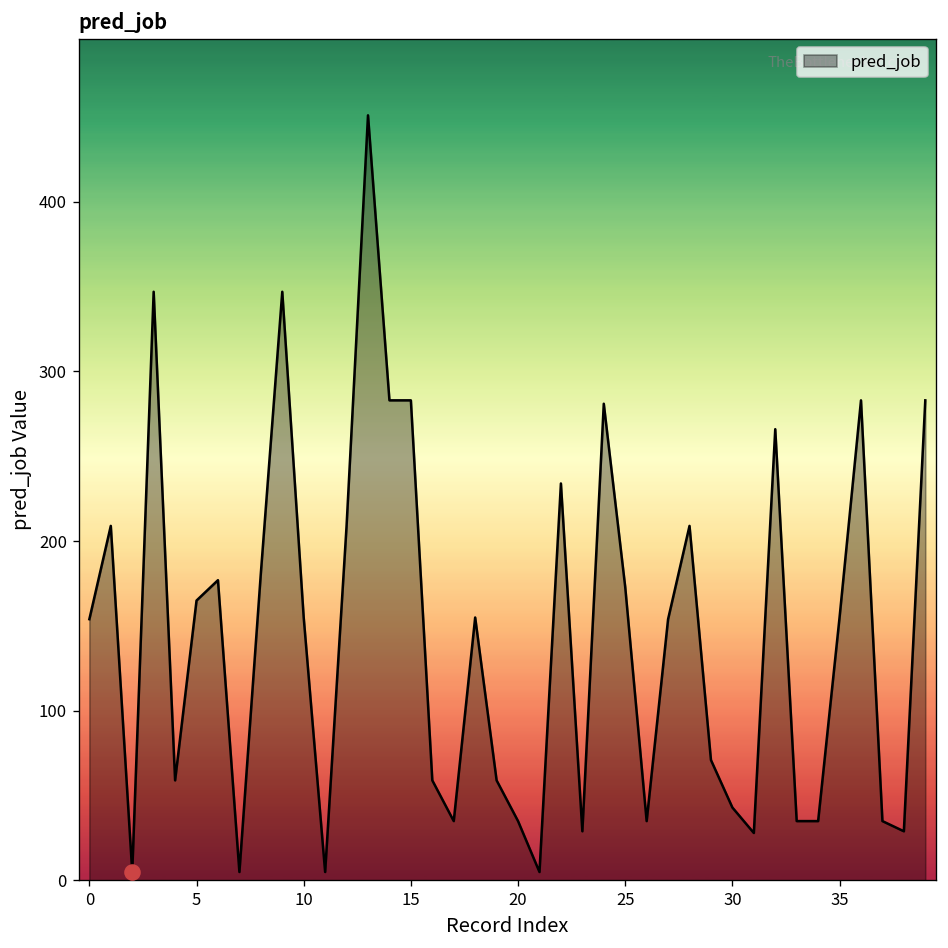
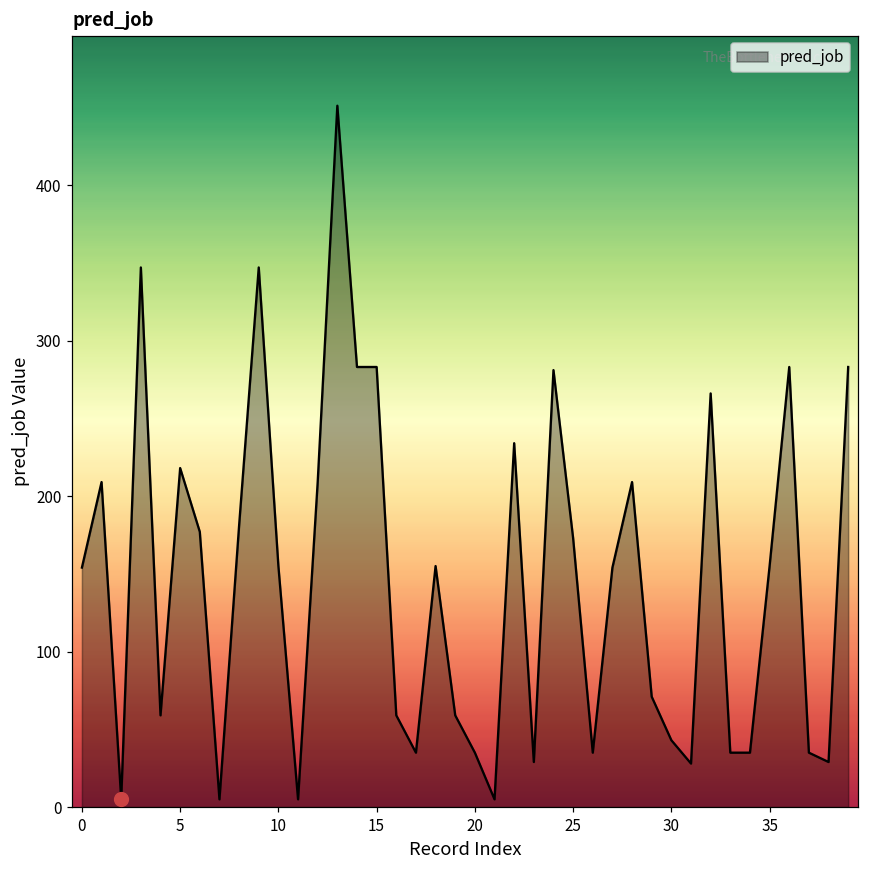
pred_job, 5: 165 -> 218
